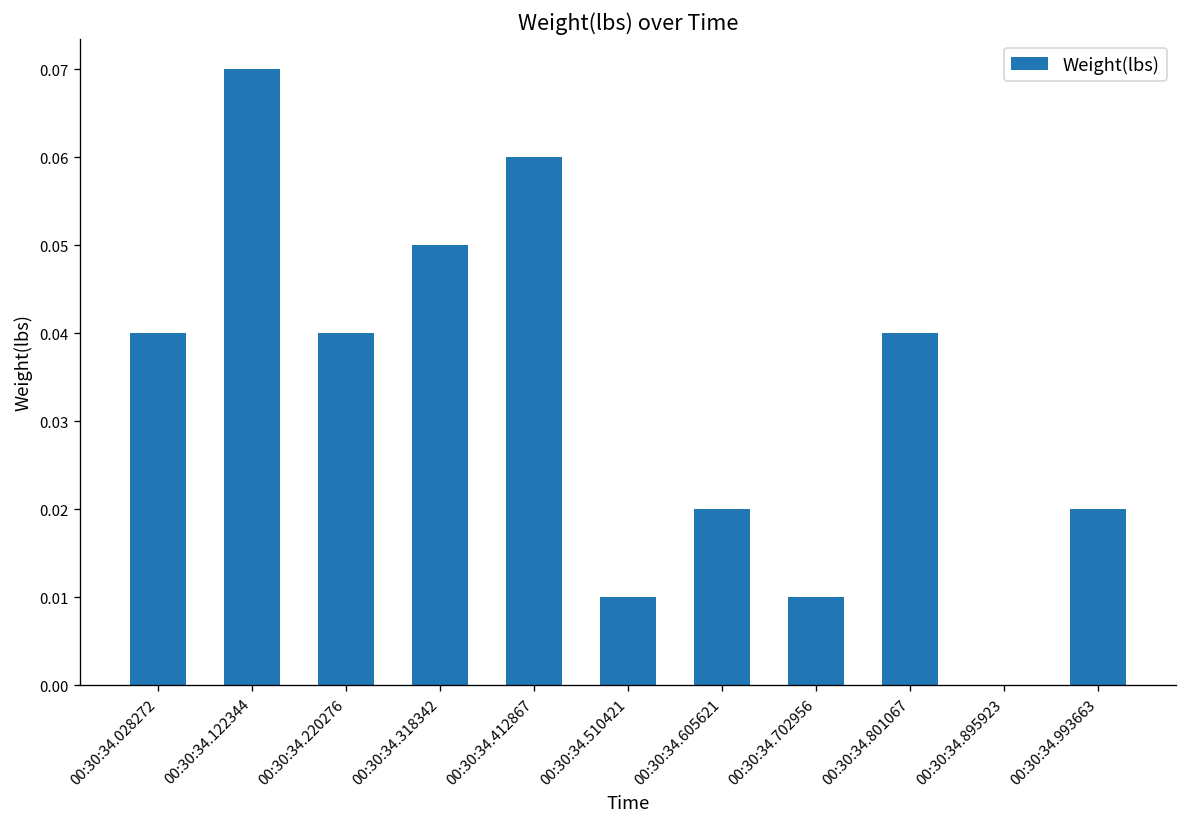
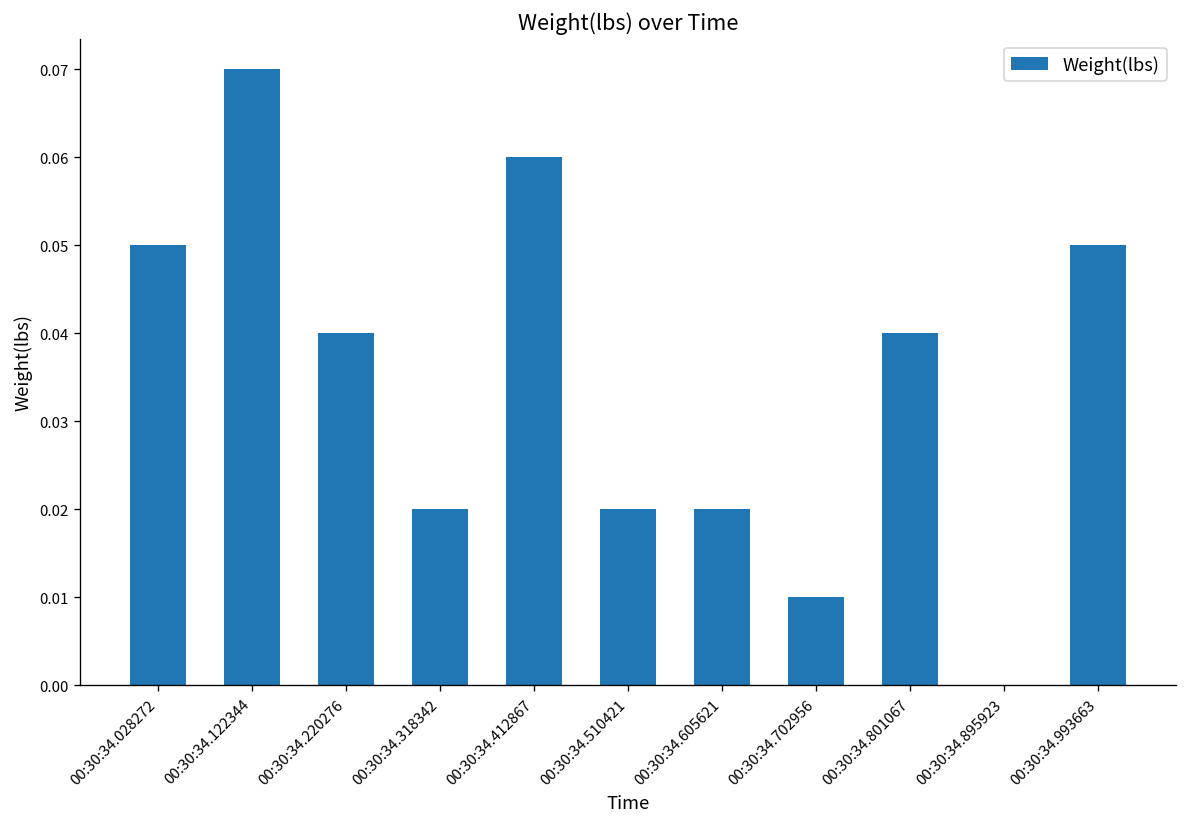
00:30:34.028272: 0.04 -> 0.05
00:30:34.318342: 0.05 -> 0.02
00:30:34.510421: 0.01 -> 0.02
00:30:34.993663: 0.02 -> 0.05
